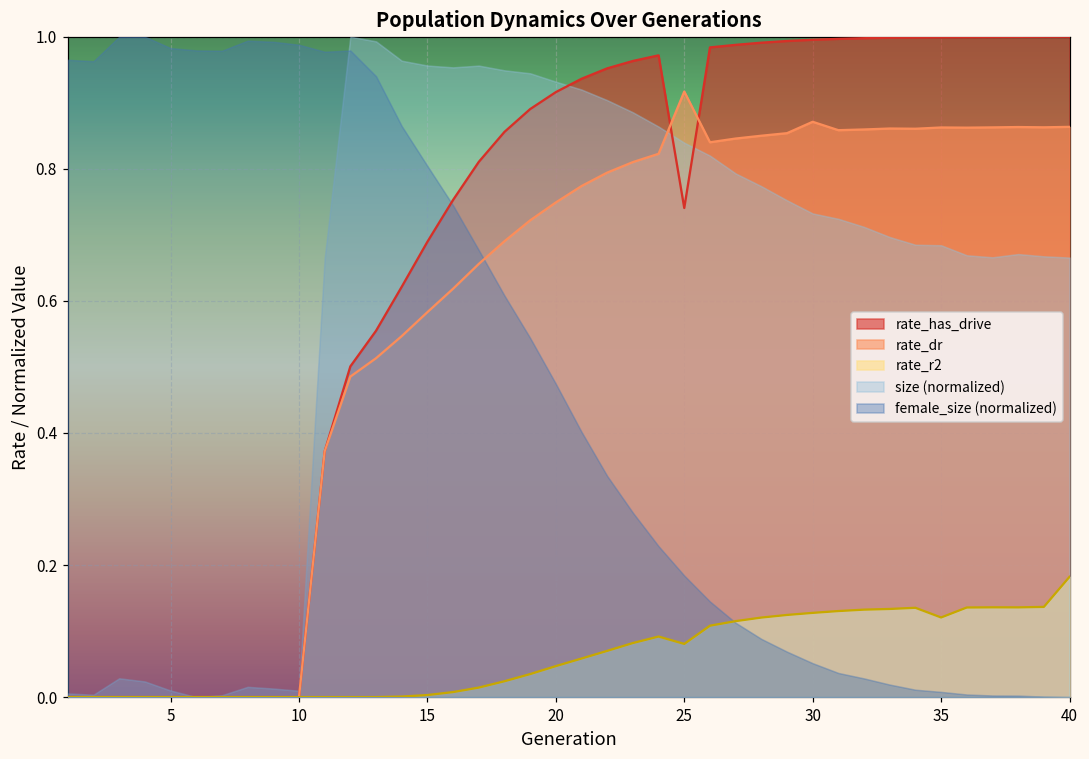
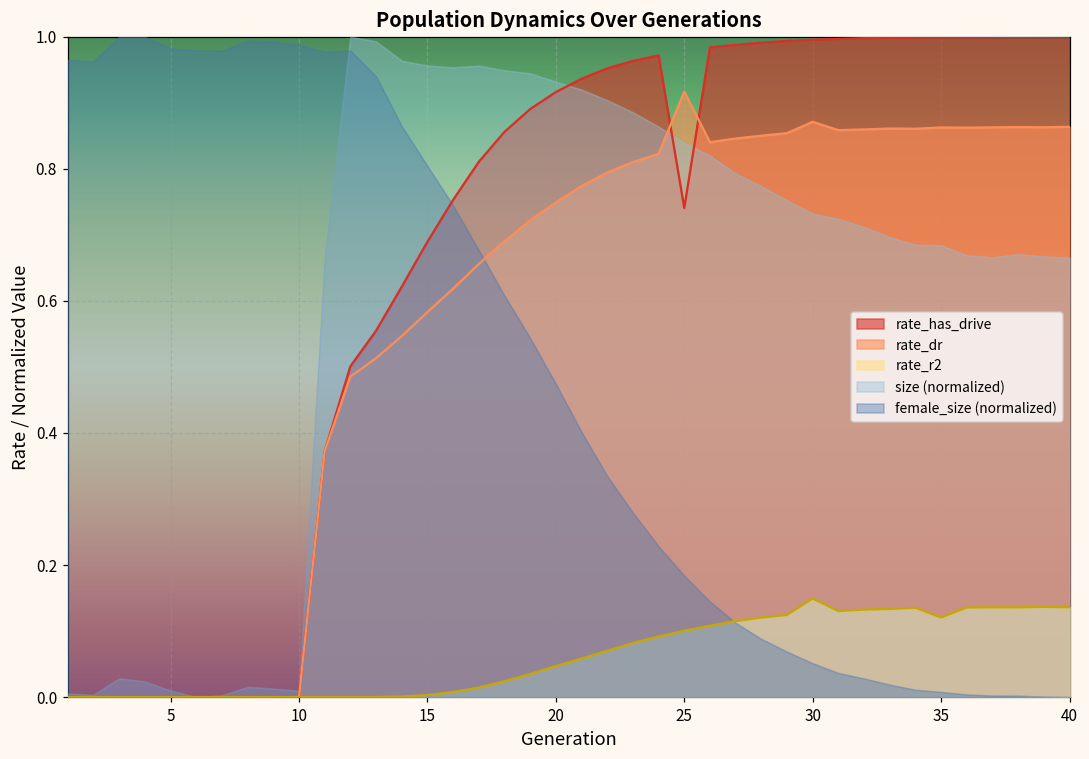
rate_r2, 25: 0.08 -> 0.10
rate_r2, 30: 0.13 -> 0.15
rate_r2, 40: 0.18 -> 0.14
